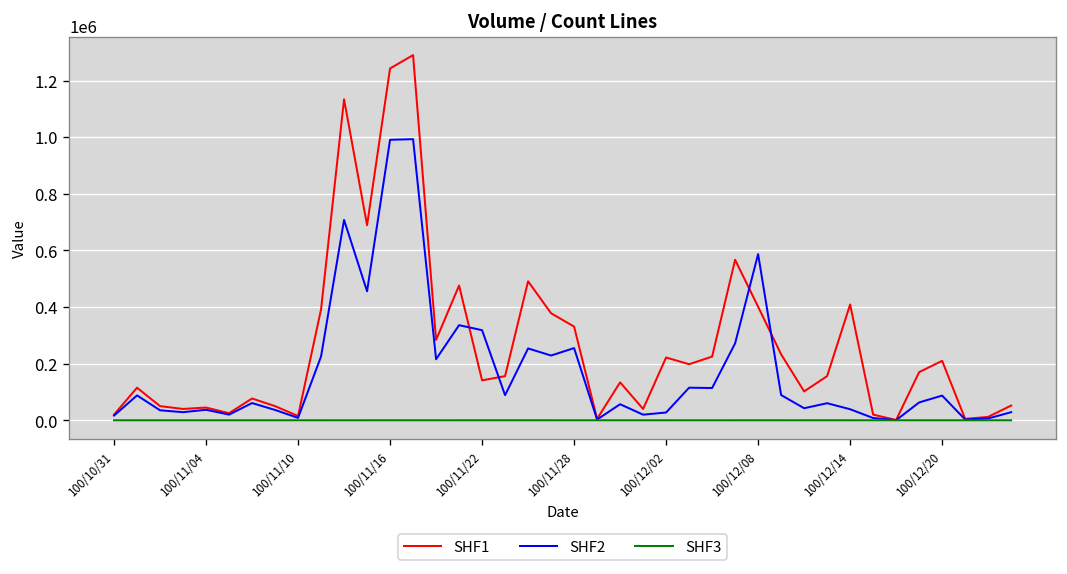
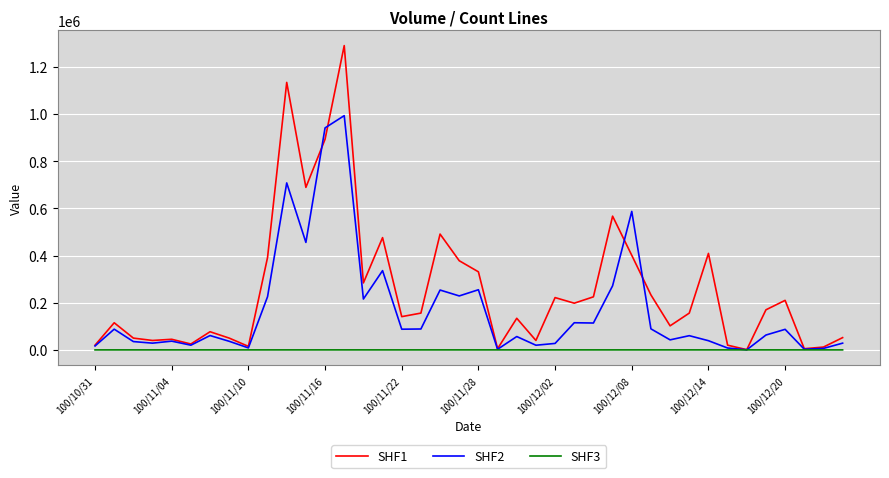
SHF1, 100/11/16: 1240000 -> 890000
SHF2, 100/11/16: 990000 -> 940000
SHF2, 100/11/22: 320000 -> 90000
